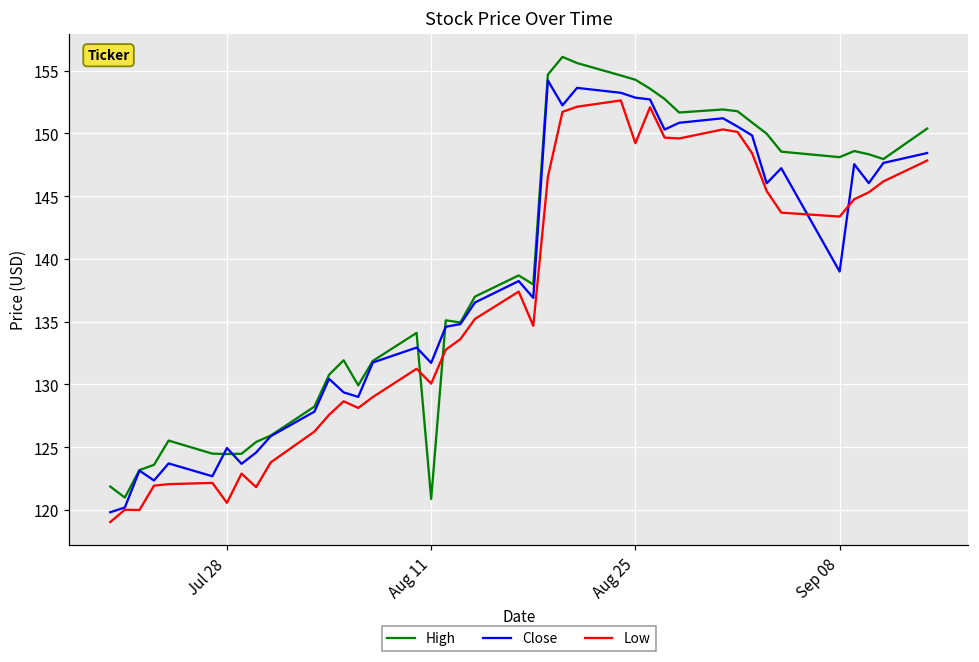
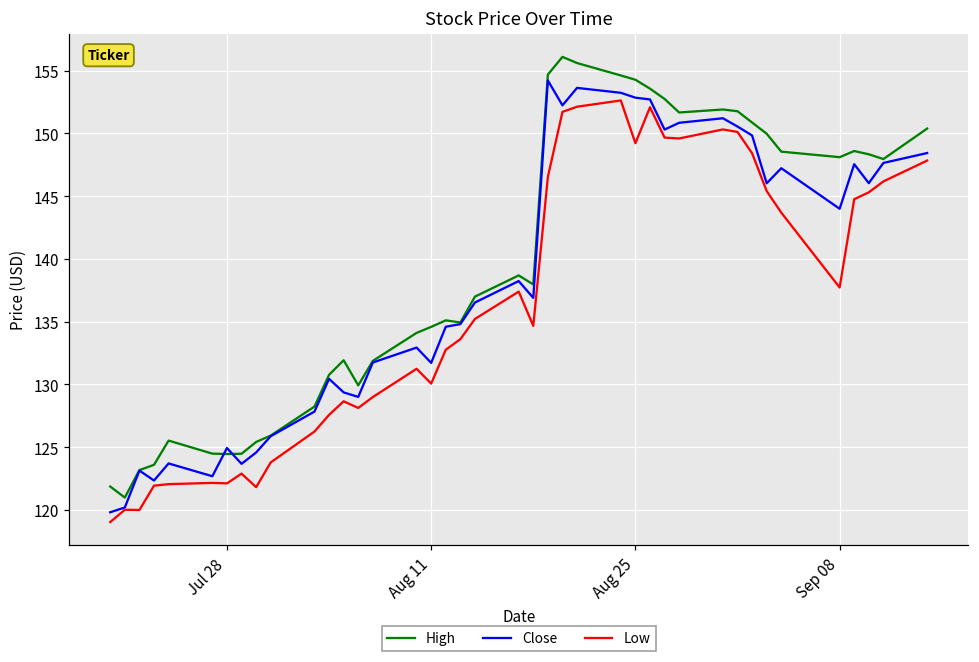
Low, Jul 28: 120.6 -> 122.1
High, Aug 11: 120.9 -> 134.6
Close, Sep 08: 139 -> 144
Low, Sep 08: 143.4 -> 137.7
